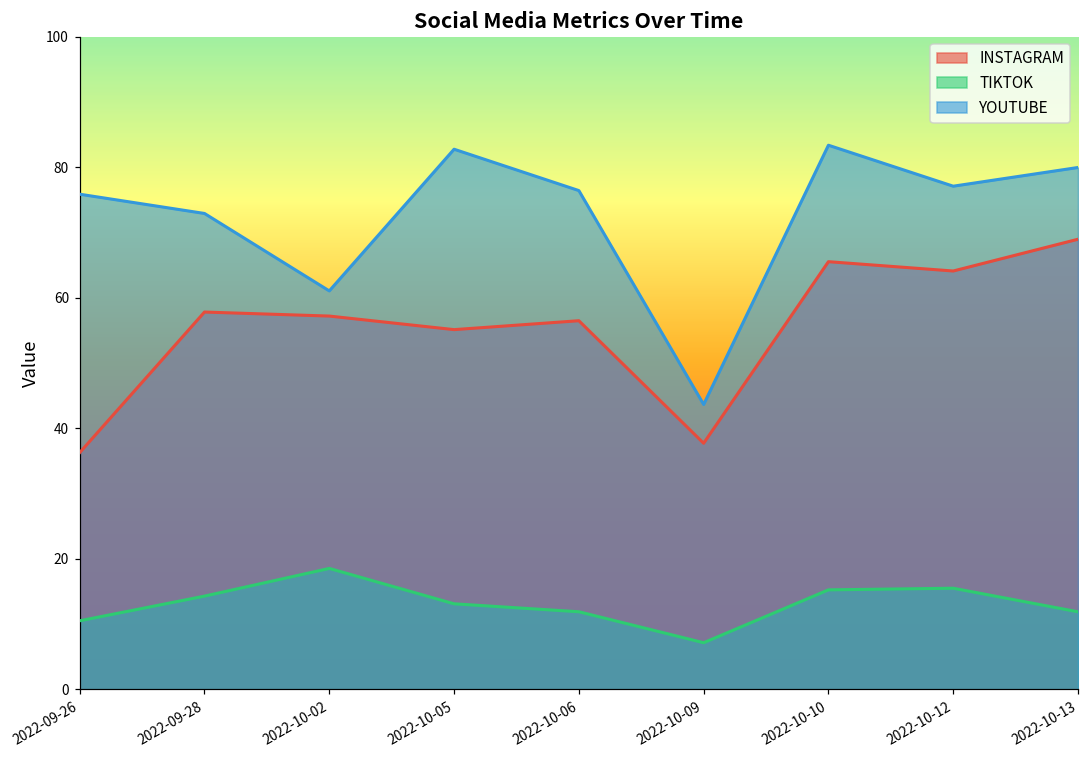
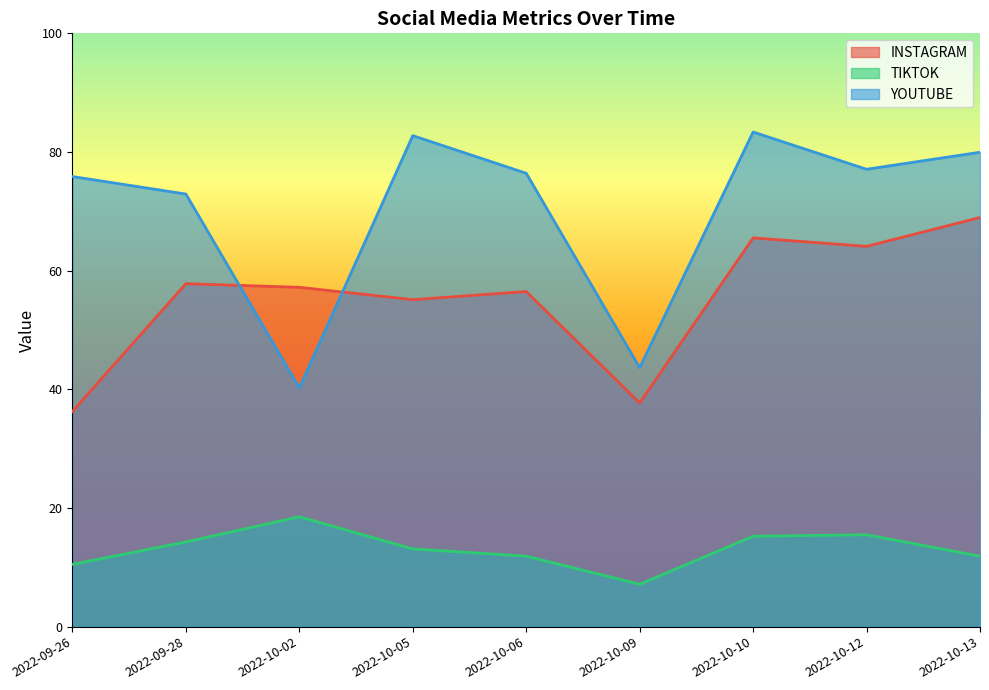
YOUTUBE, 2022-10-02: 61 -> 40
